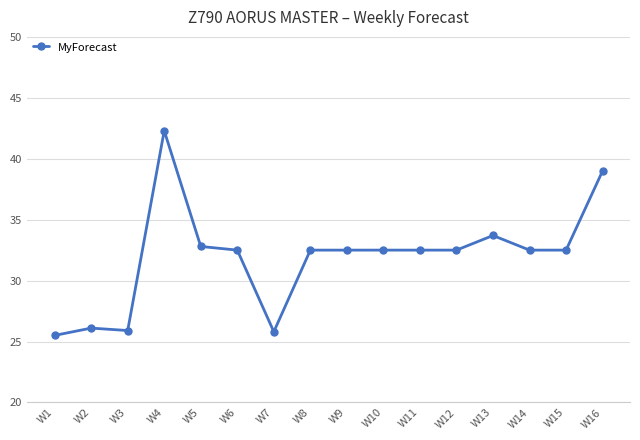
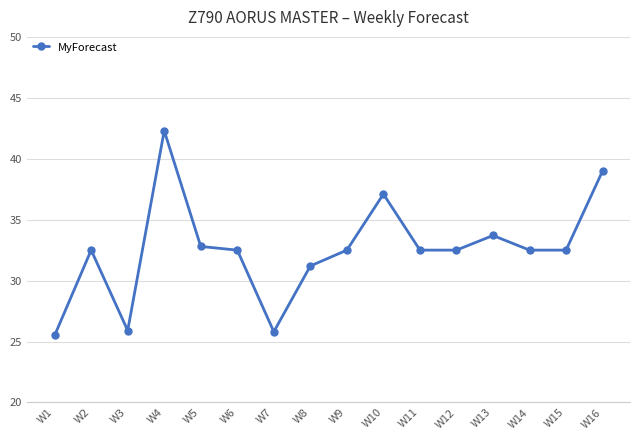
W2: 26.1 -> 32.5
W8: 32.5 -> 31.2
W10: 32.5 -> 37.1
